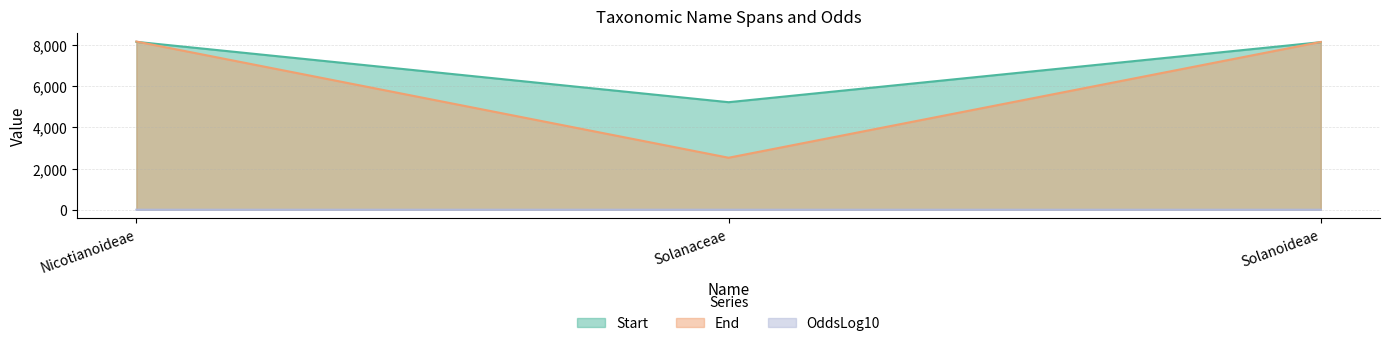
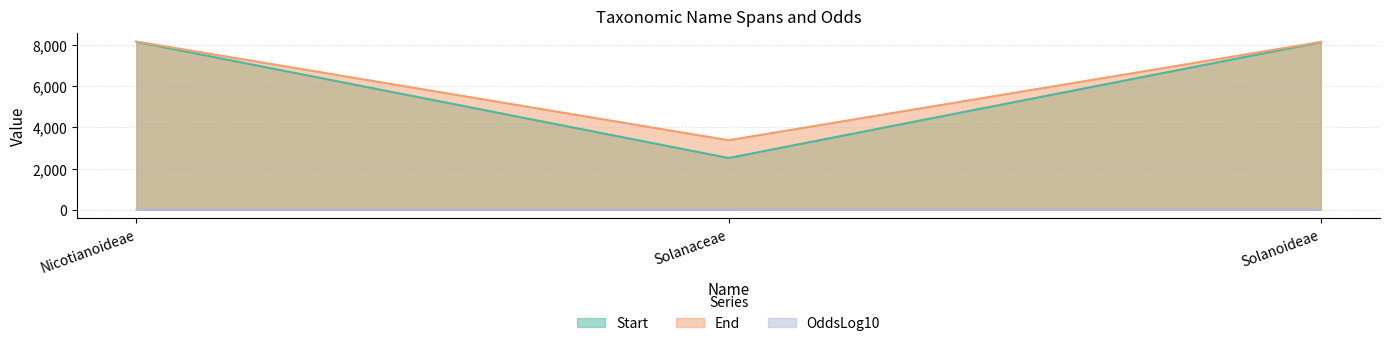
Start, Solanaceae: 5,200 -> 2,500
End, Solanaceae: 2,500 -> 3,400
